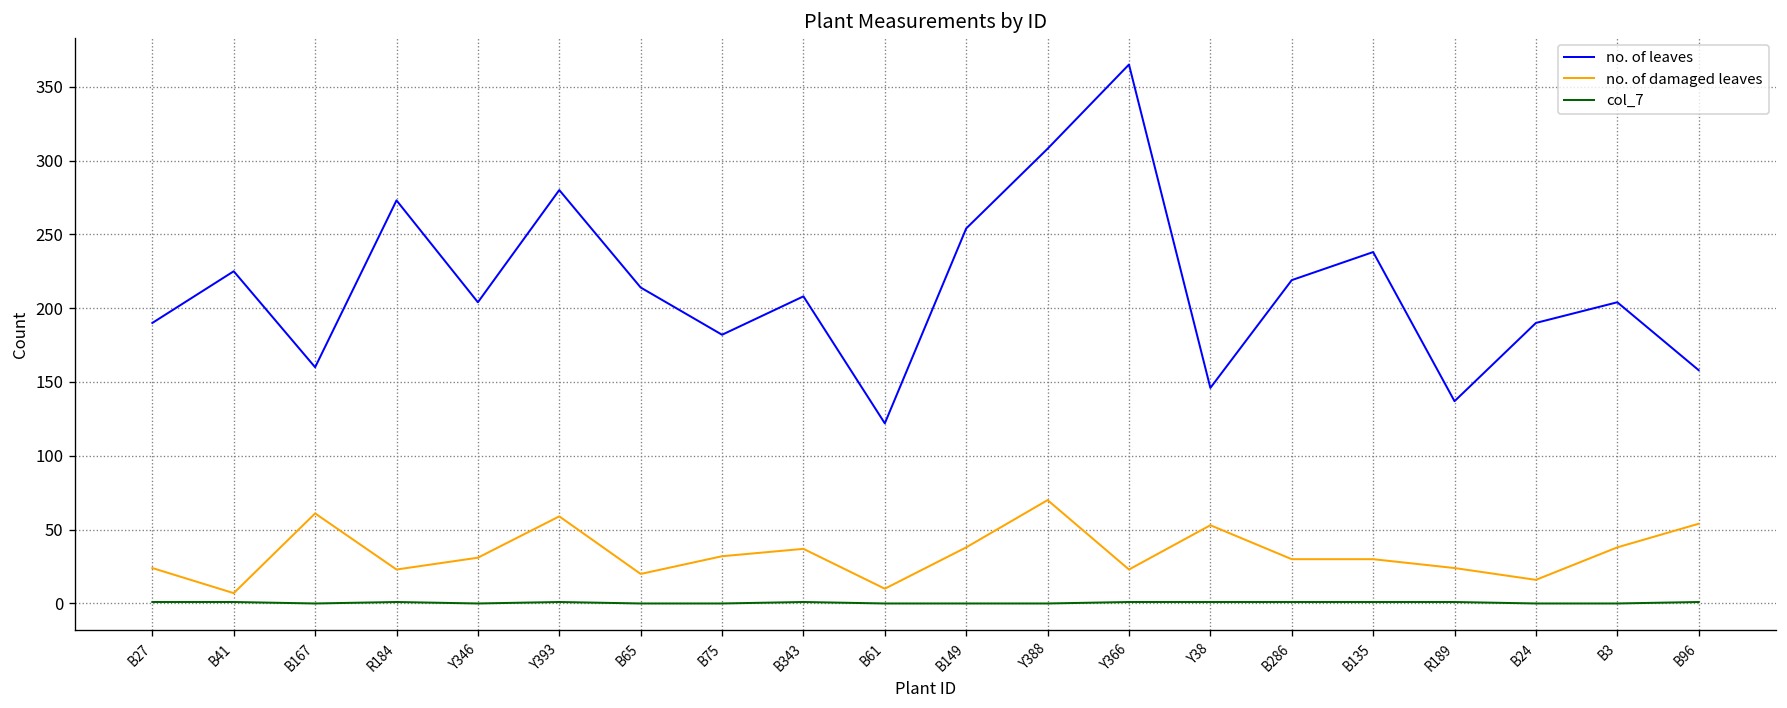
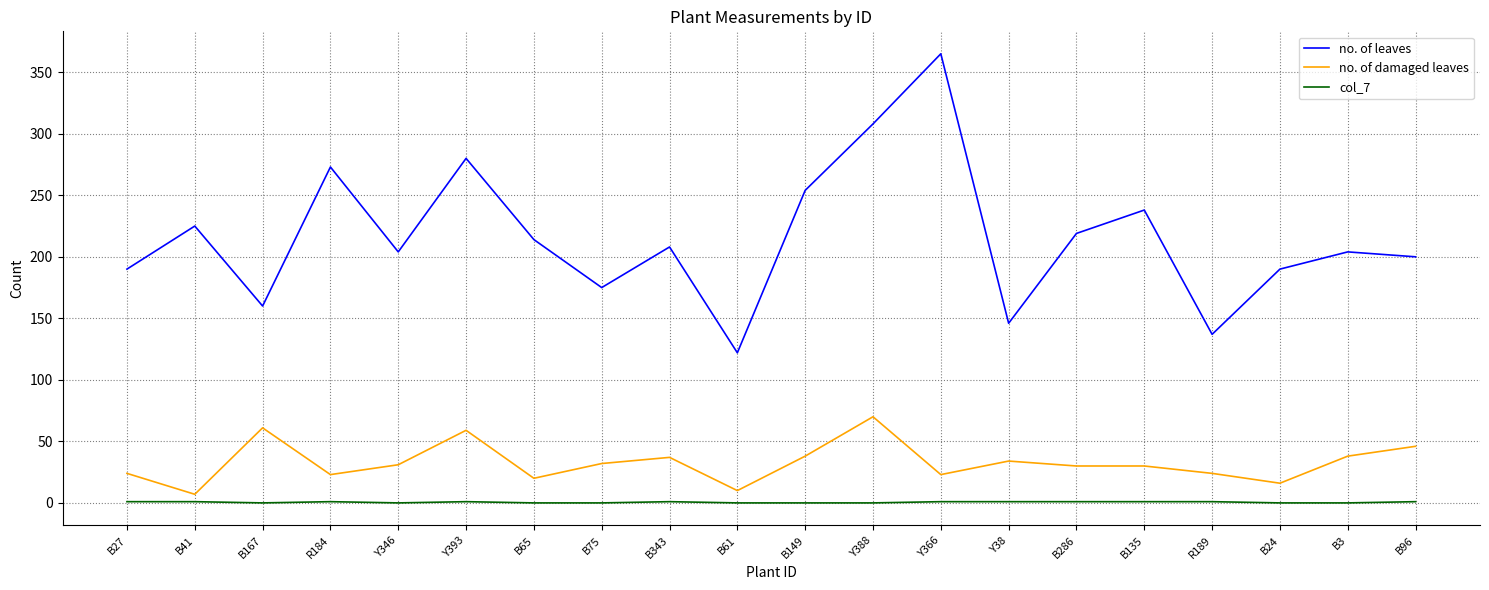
no. of leaves, B75: 182 -> 175
no. of damaged leaves, Y38: 53 -> 34
no. of leaves, B96: 158 -> 200
no. of damaged leaves, B96: 54 -> 46
